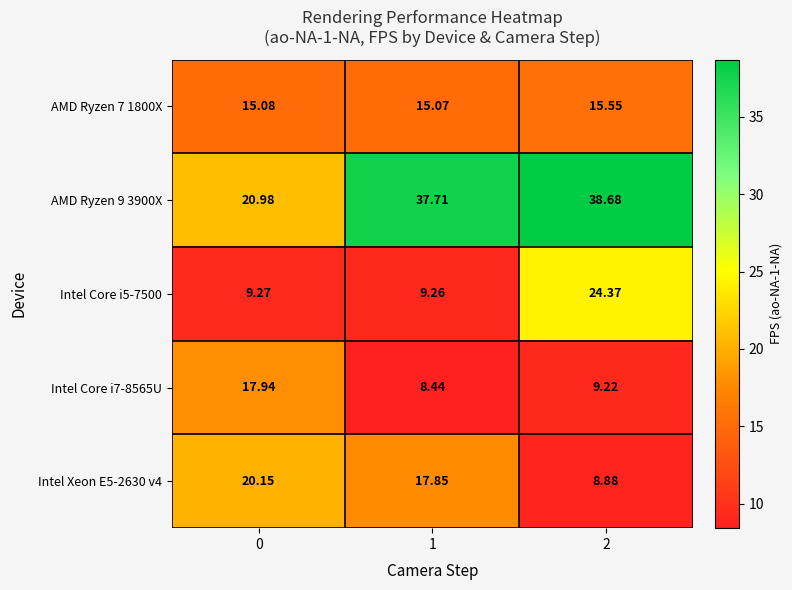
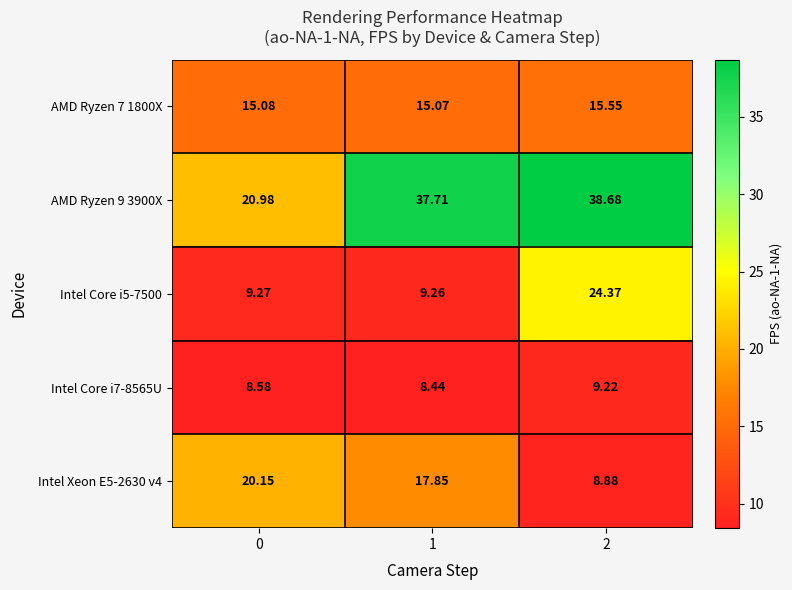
Intel Core i7-8565U, 0: 17.94 -> 8.58
